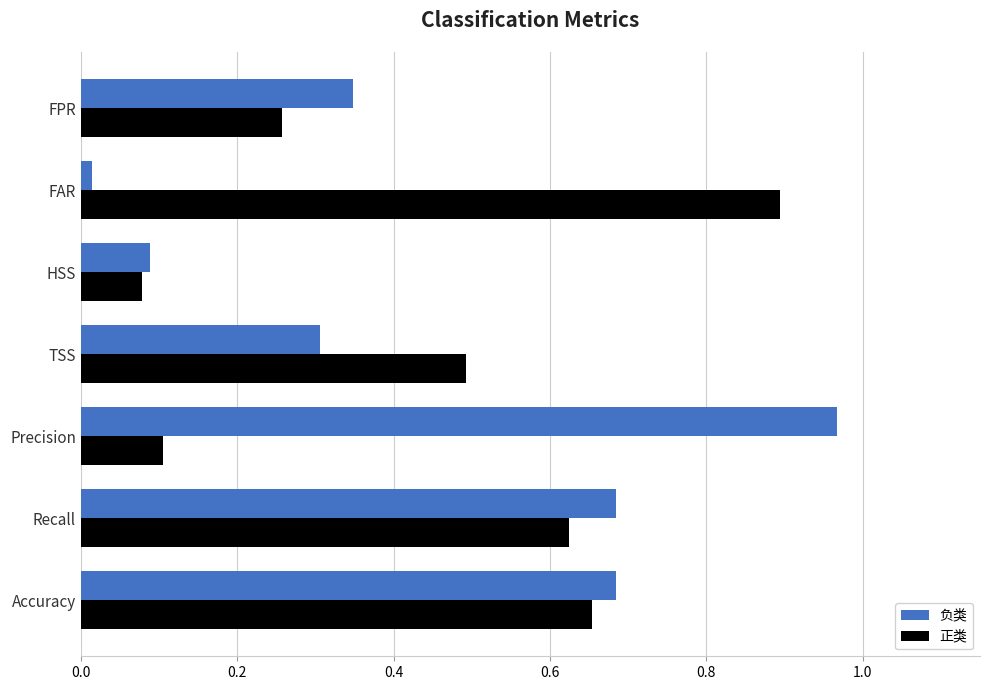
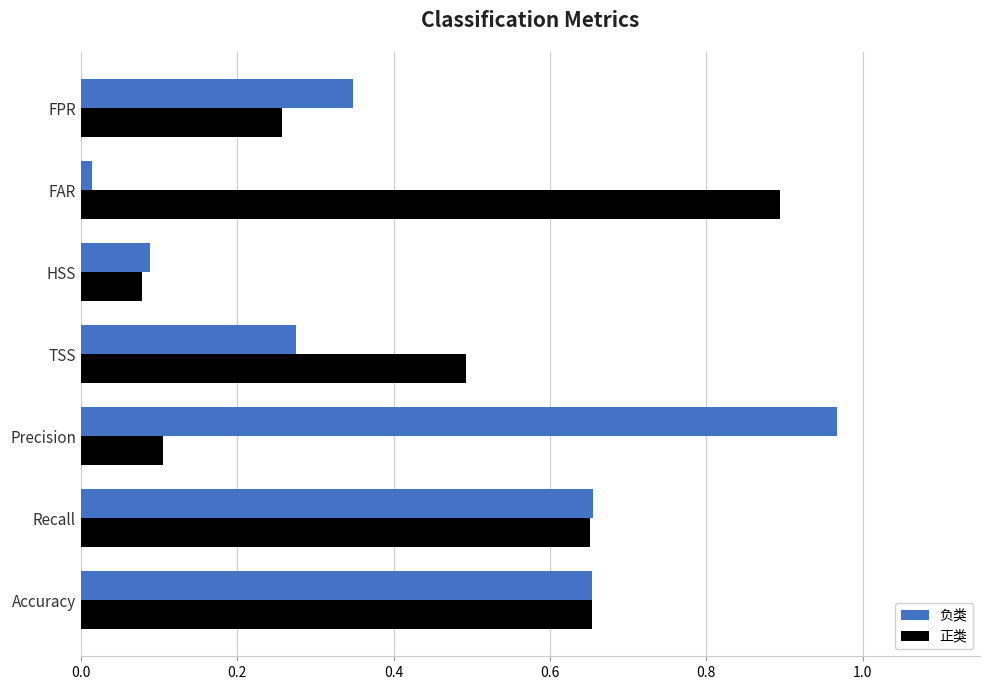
负类, TSS: 0.31 -> 0.28
负类, Recall: 0.68 -> 0.66
正类, Recall: 0.62 -> 0.65
负类, Accuracy: 0.68 -> 0.65
